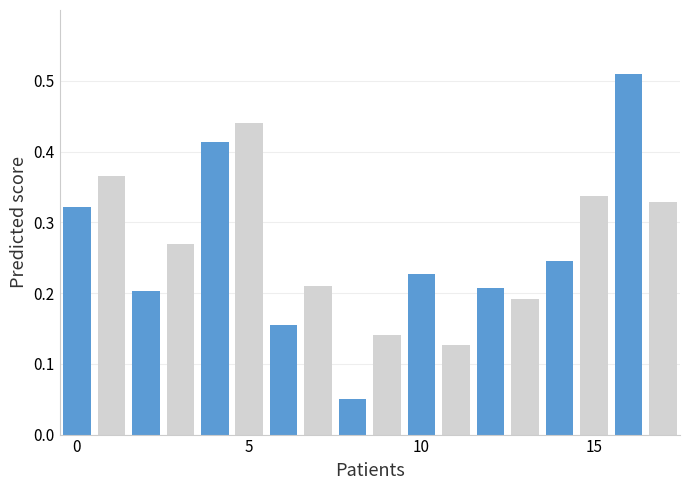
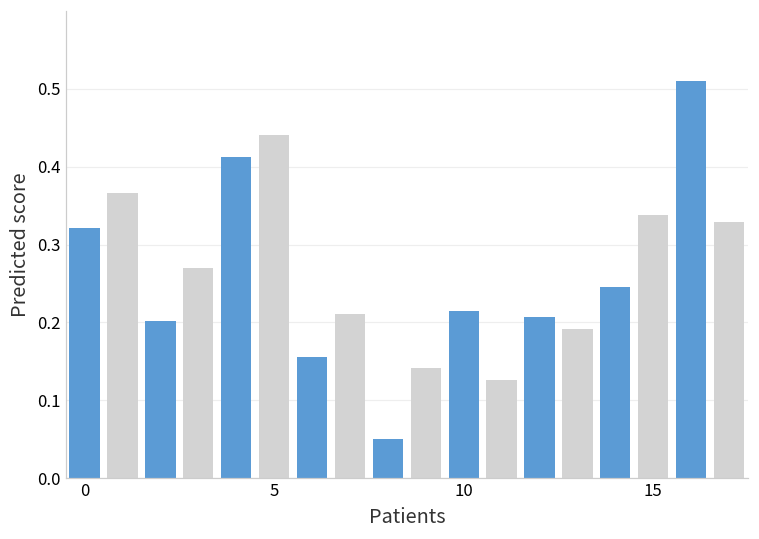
10: 0.23 -> 0.21
